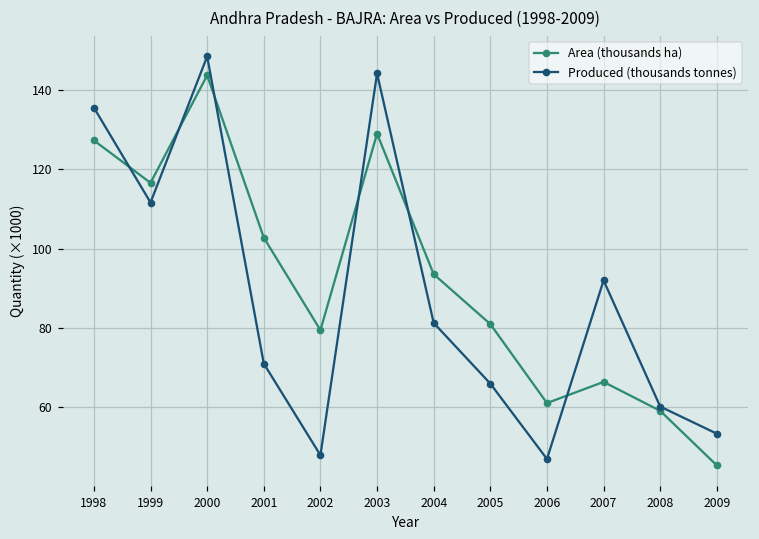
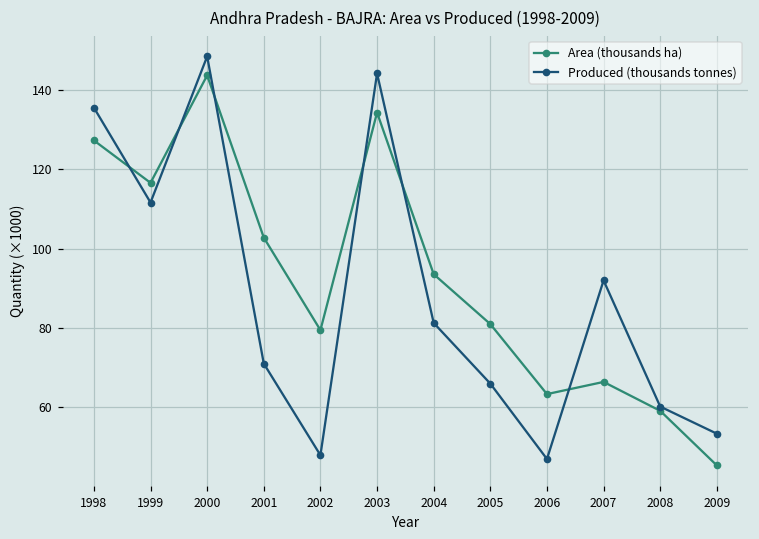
Area (thousands ha), 2003: 129 -> 134
Area (thousands ha), 2006: 61 -> 63
